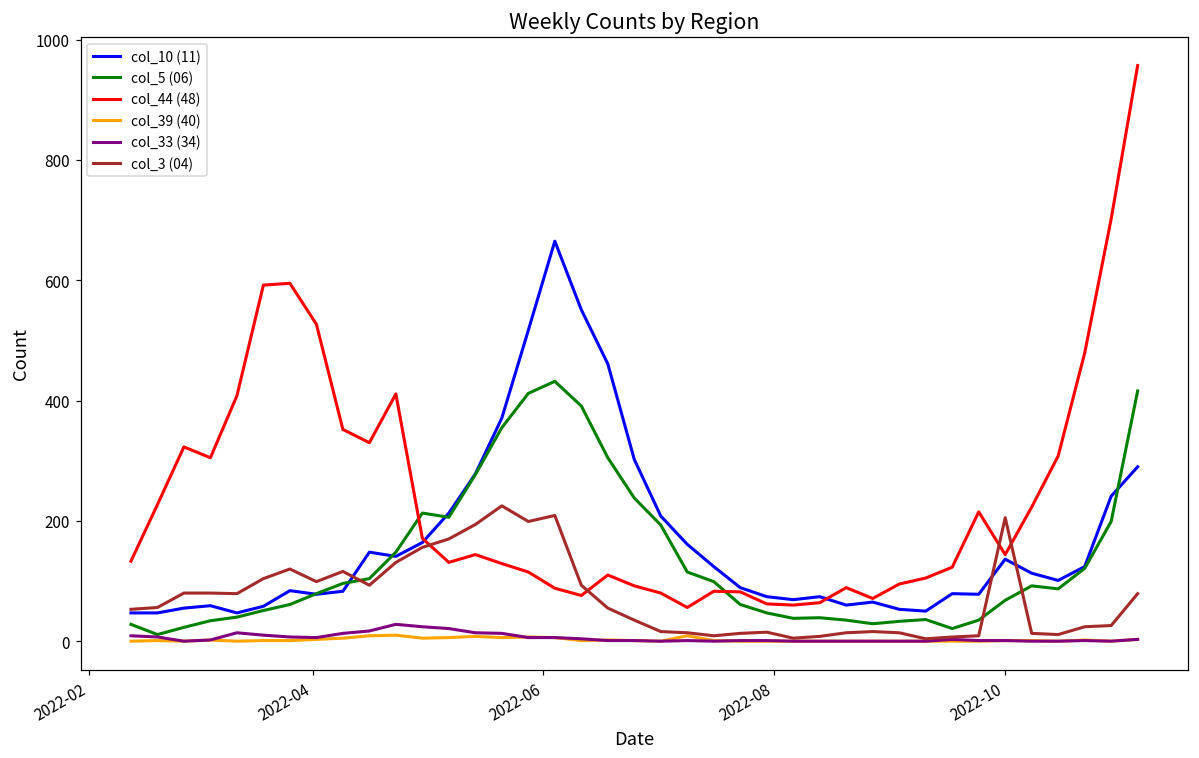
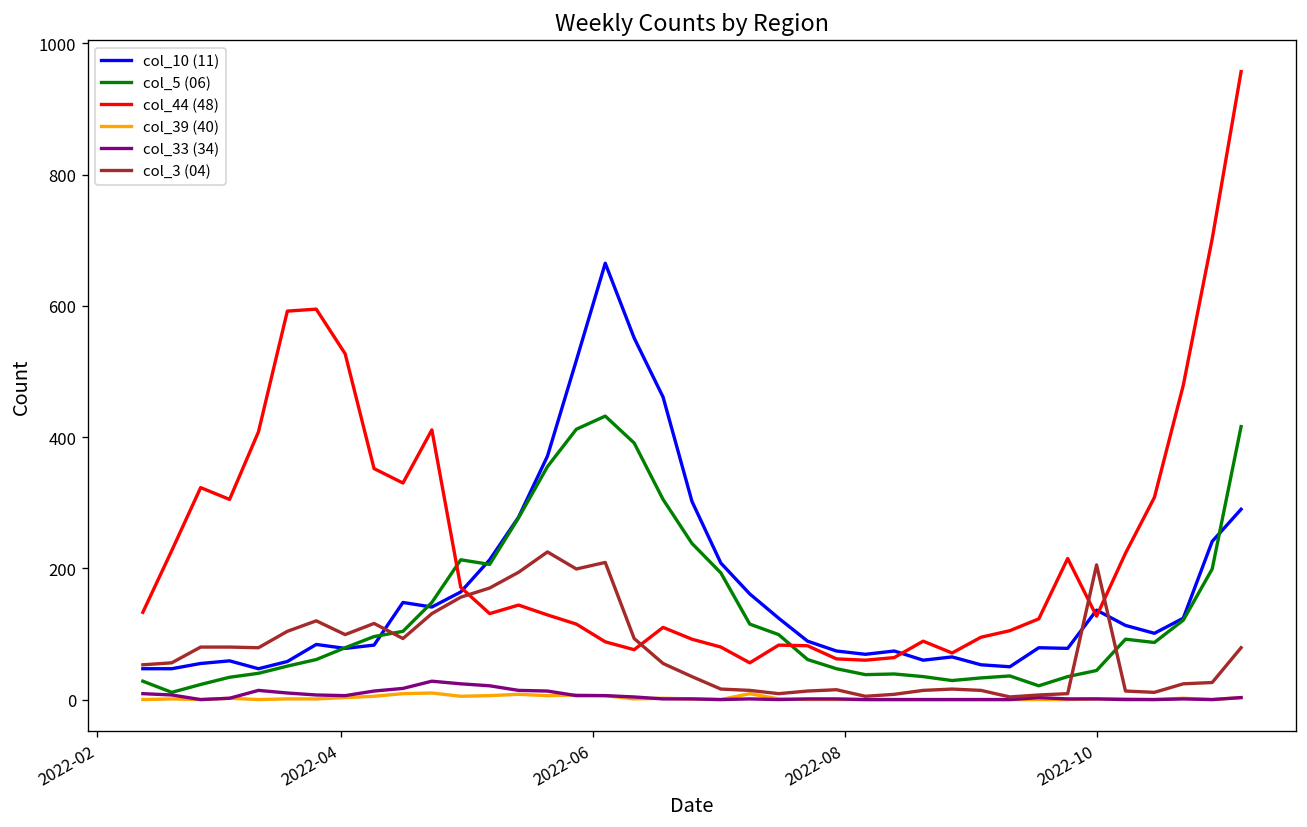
col_5 (06), 2022-10: 70 -> 40
col_44 (48), 2022-10: 140 -> 130
